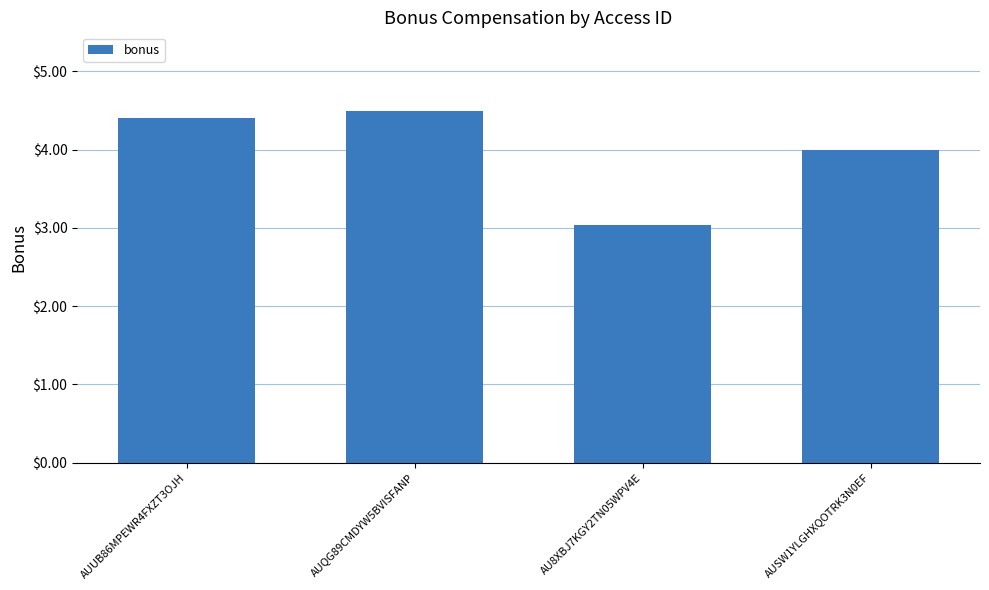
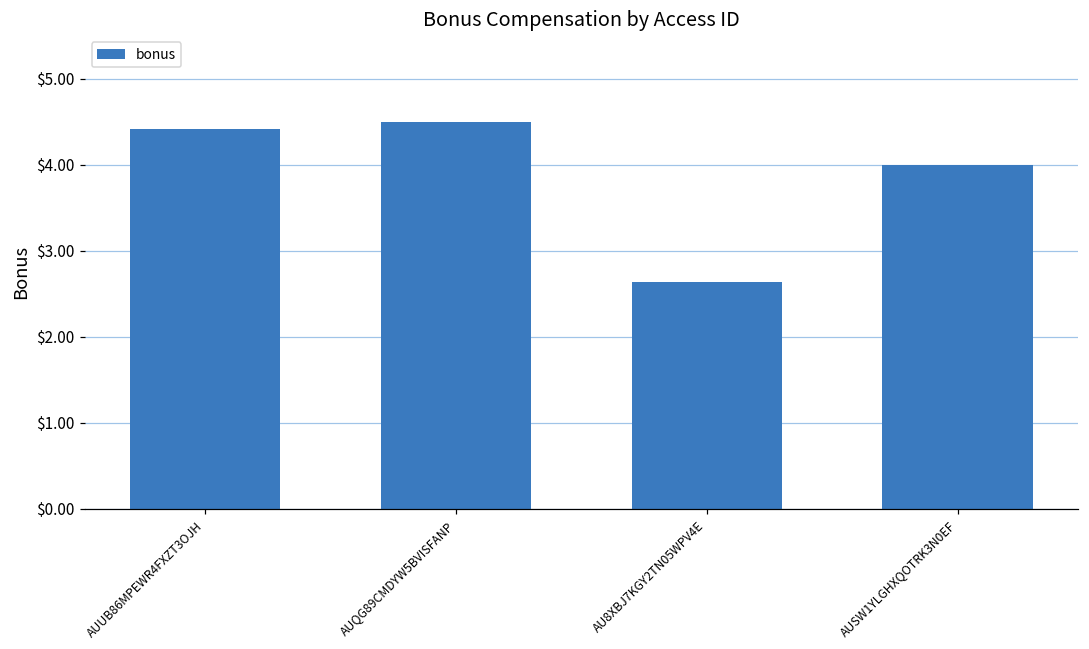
AU8XBJ7KGY2TN05WPV4E: $3.0 -> $2.6
